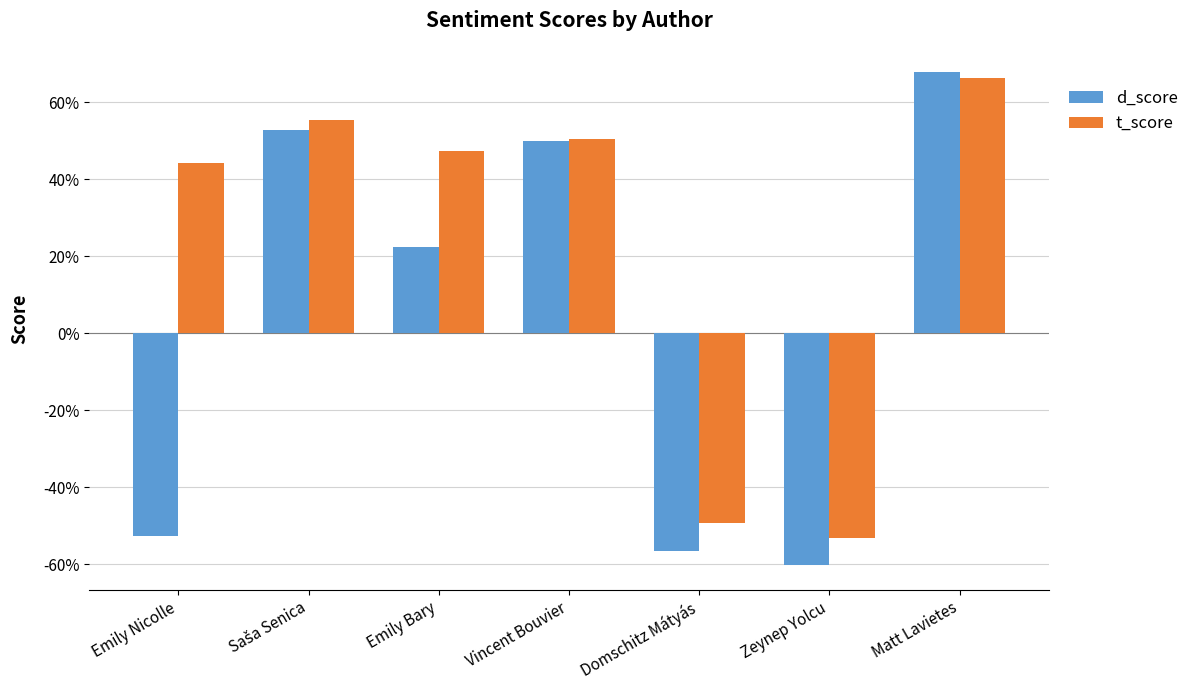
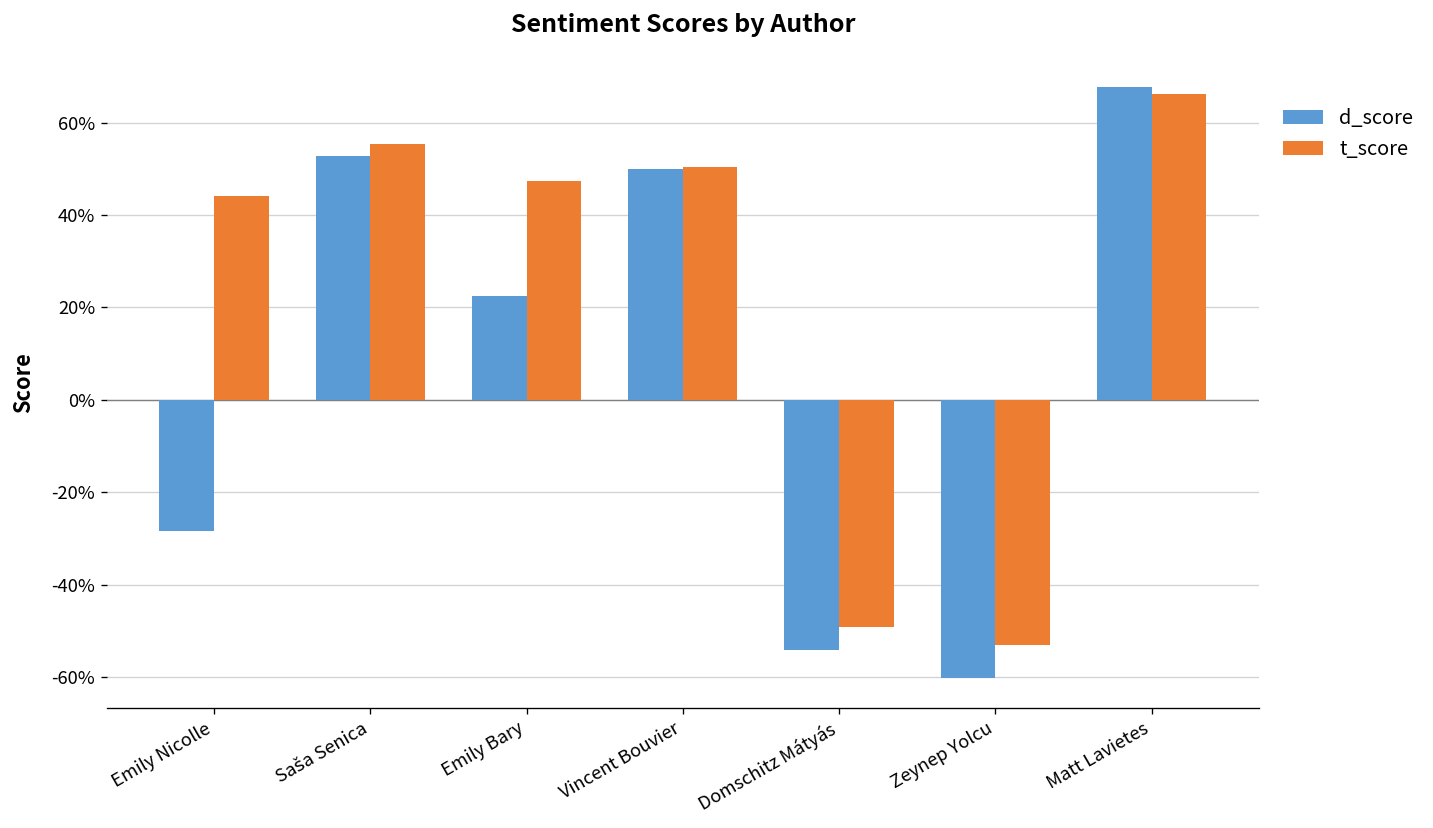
d_score, Emily Nicolle: -53% -> -28%
d_score, Domschitz Mátyás: -56% -> -54%
